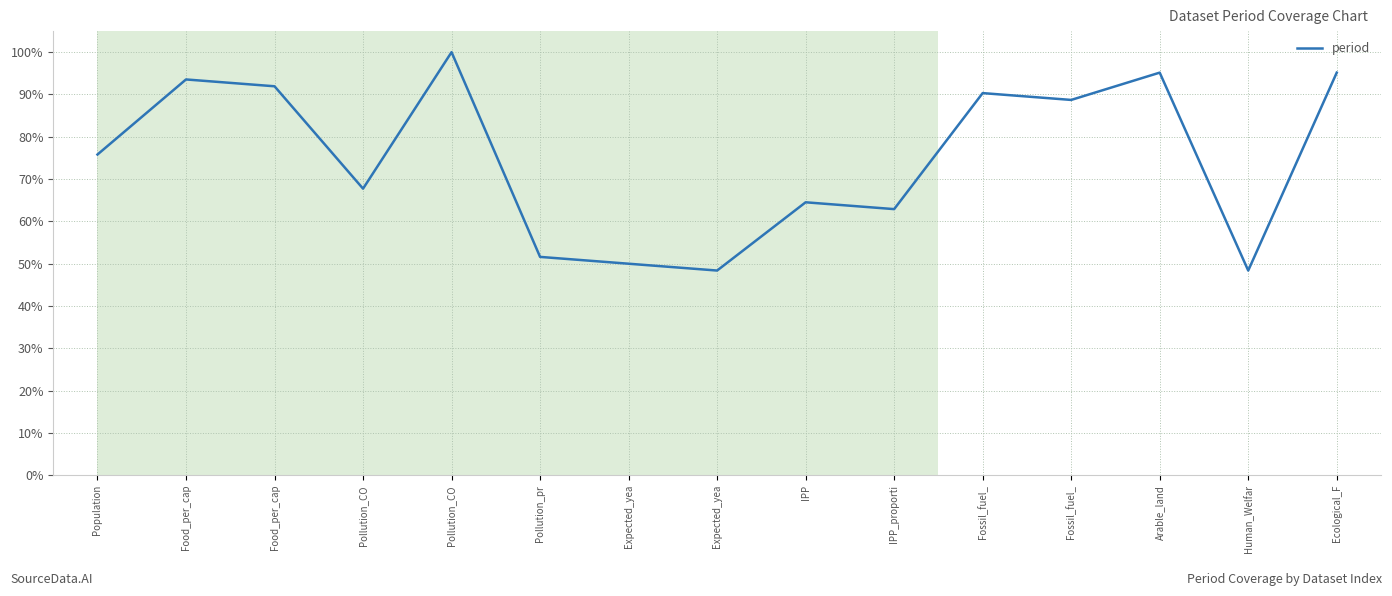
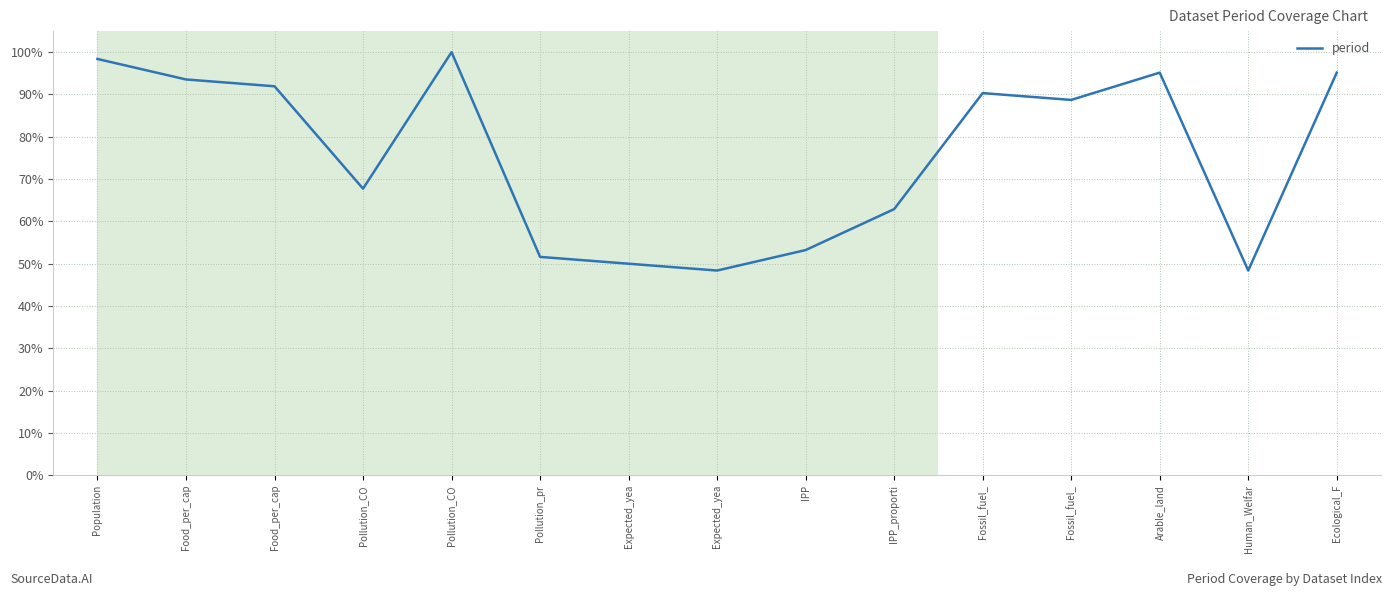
Population: 76% -> 98%
IPP: 65% -> 53%
